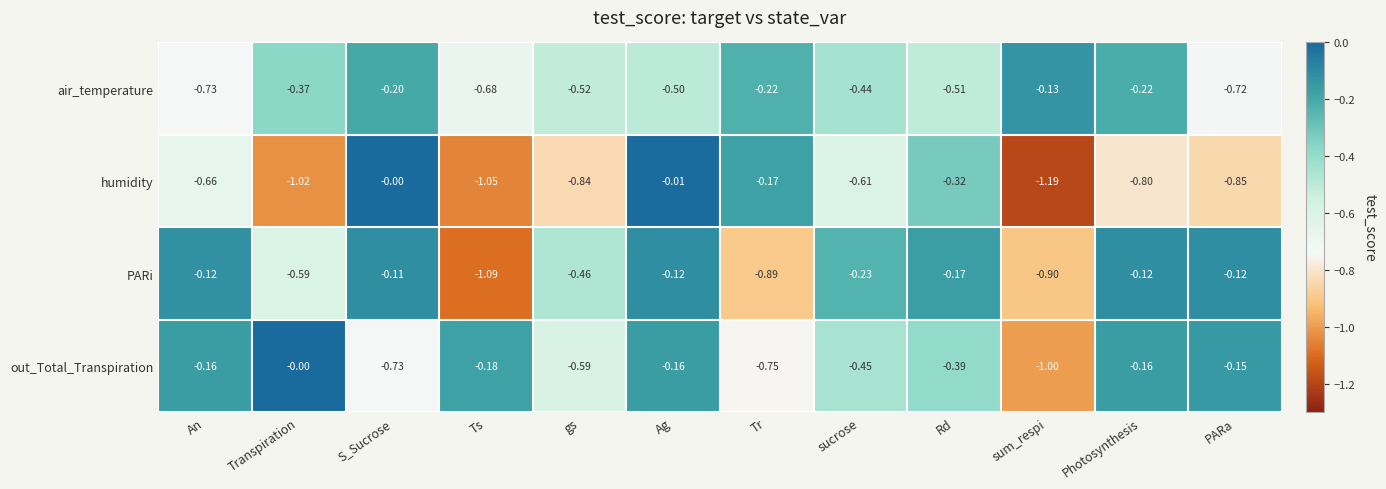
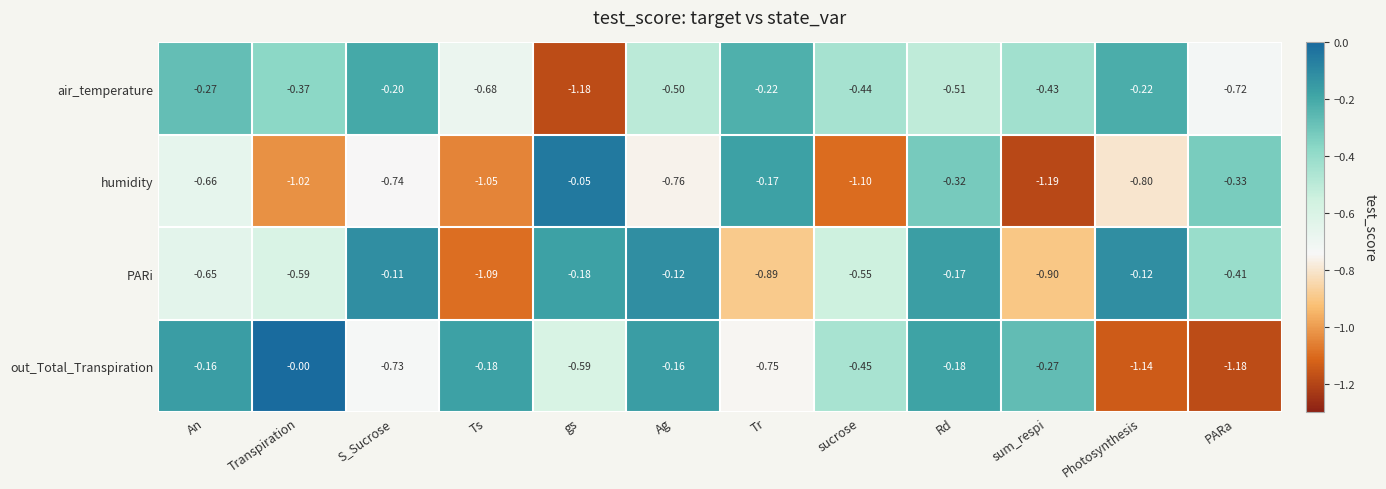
air_temperature, An: -0.73 -> -0.27
air_temperature, gs: -0.52 -> -1.18
air_temperature, sum_respi: -0.13 -> -0.43
humidity, S_Sucrose: -0.00 -> -0.74
humidity, gs: -0.84 -> -0.05
humidity, Ag: -0.01 -> -0.76
humidity, sucrose: -0.61 -> -1.10
humidity, PARa: -0.85 -> -0.33
PARi, An: -0.12 -> -0.65
PARi, gs: -0.46 -> -0.18
PARi, sucrose: -0.23 -> -0.55
PARi, PARa: -0.12 -> -0.41
out_Total_Transpiration, Rd: -0.39 -> -0.18
out_Total_Transpiration, sum_respi: -1.00 -> -0.27
out_Total_Transpiration, Photosynthesis: -0.16 -> -1.14
out_Total_Transpiration, PARa: -0.15 -> -1.18
